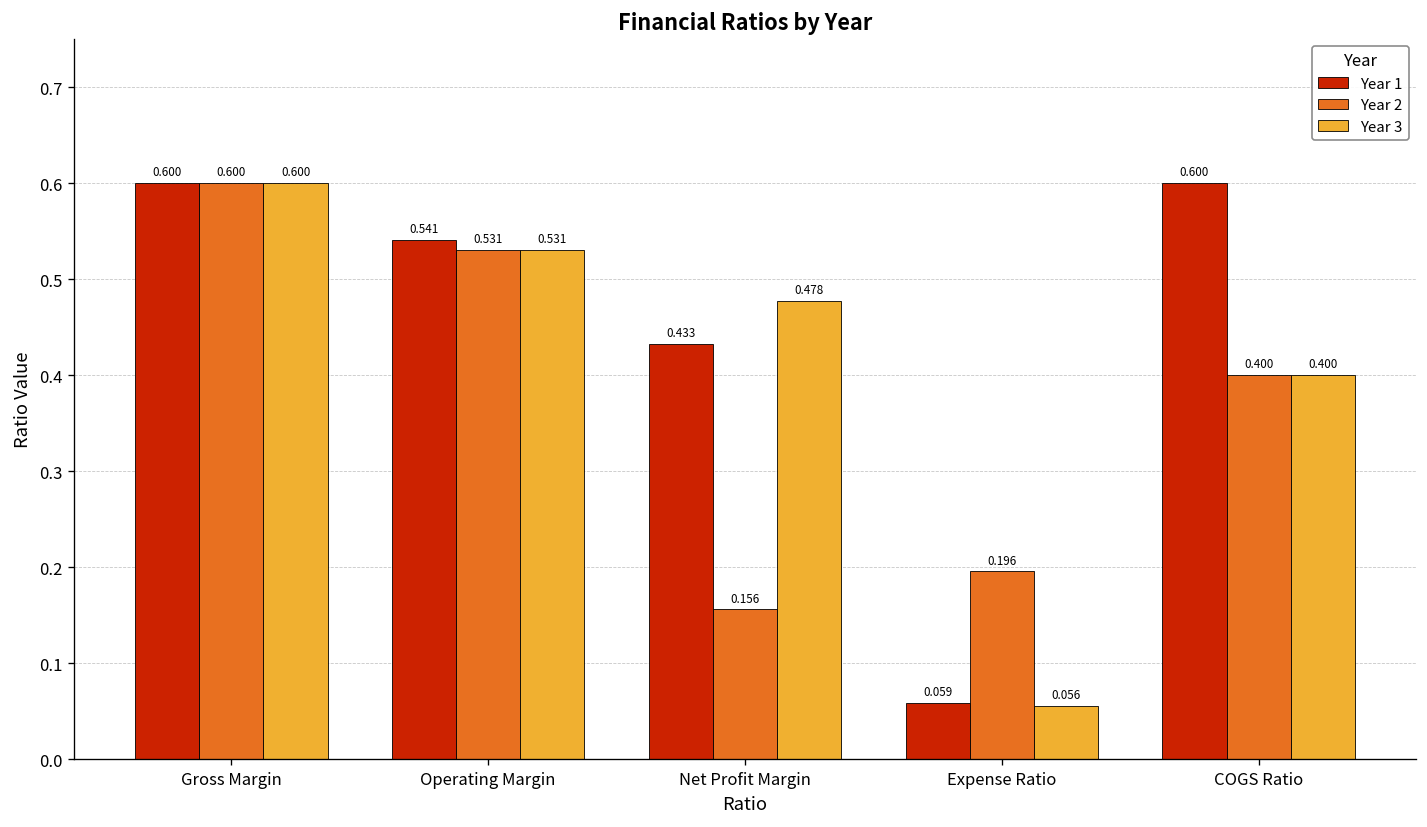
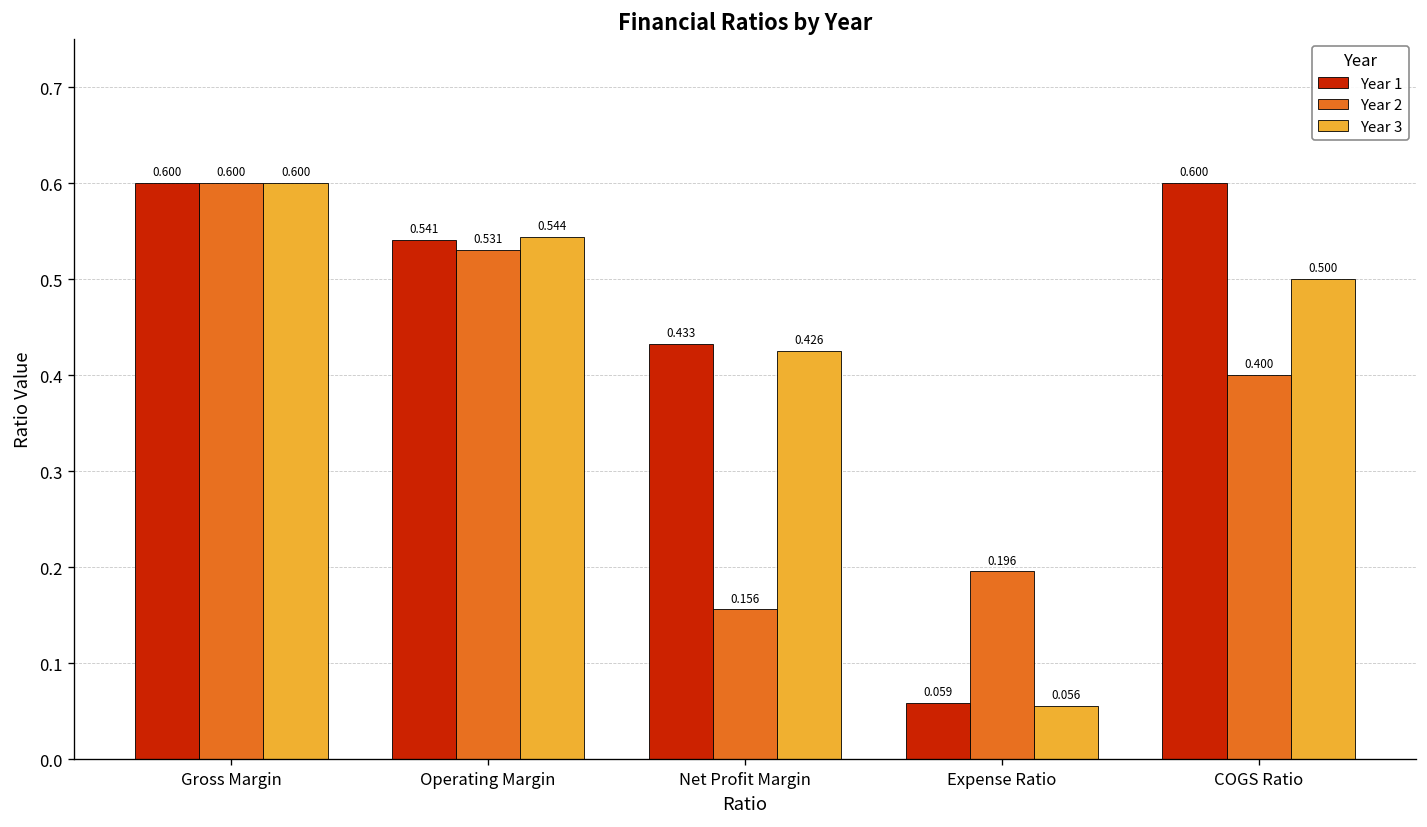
Year 3, Operating Margin: 0.531 -> 0.544
Year 3, Net Profit Margin: 0.478 -> 0.426
Year 3, COGS Ratio: 0.400 -> 0.500
